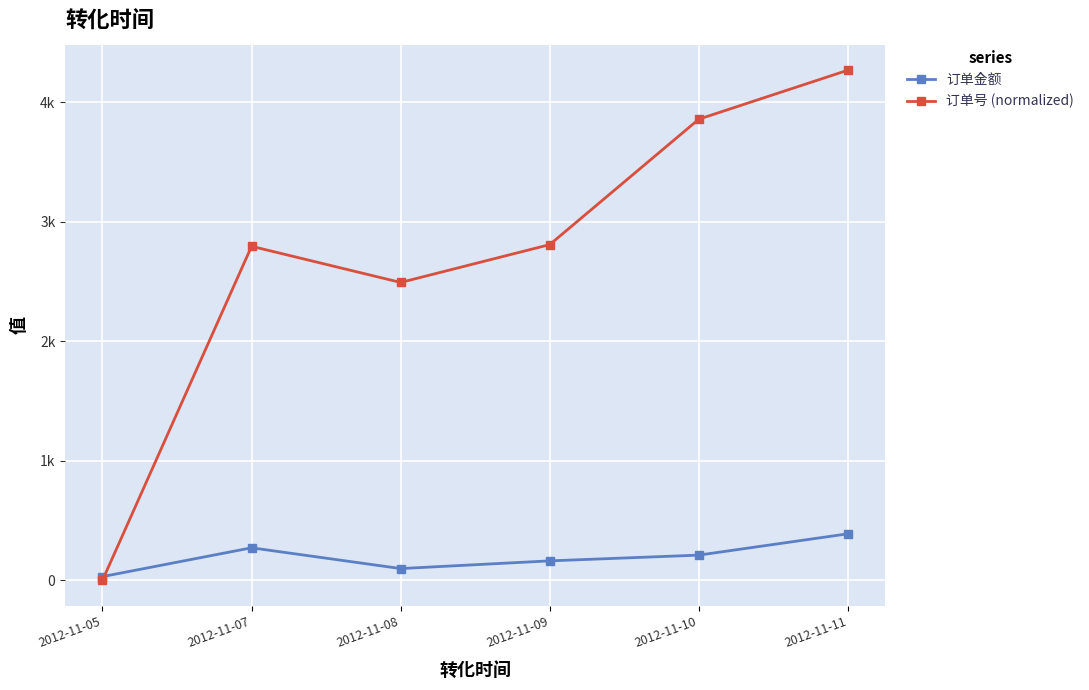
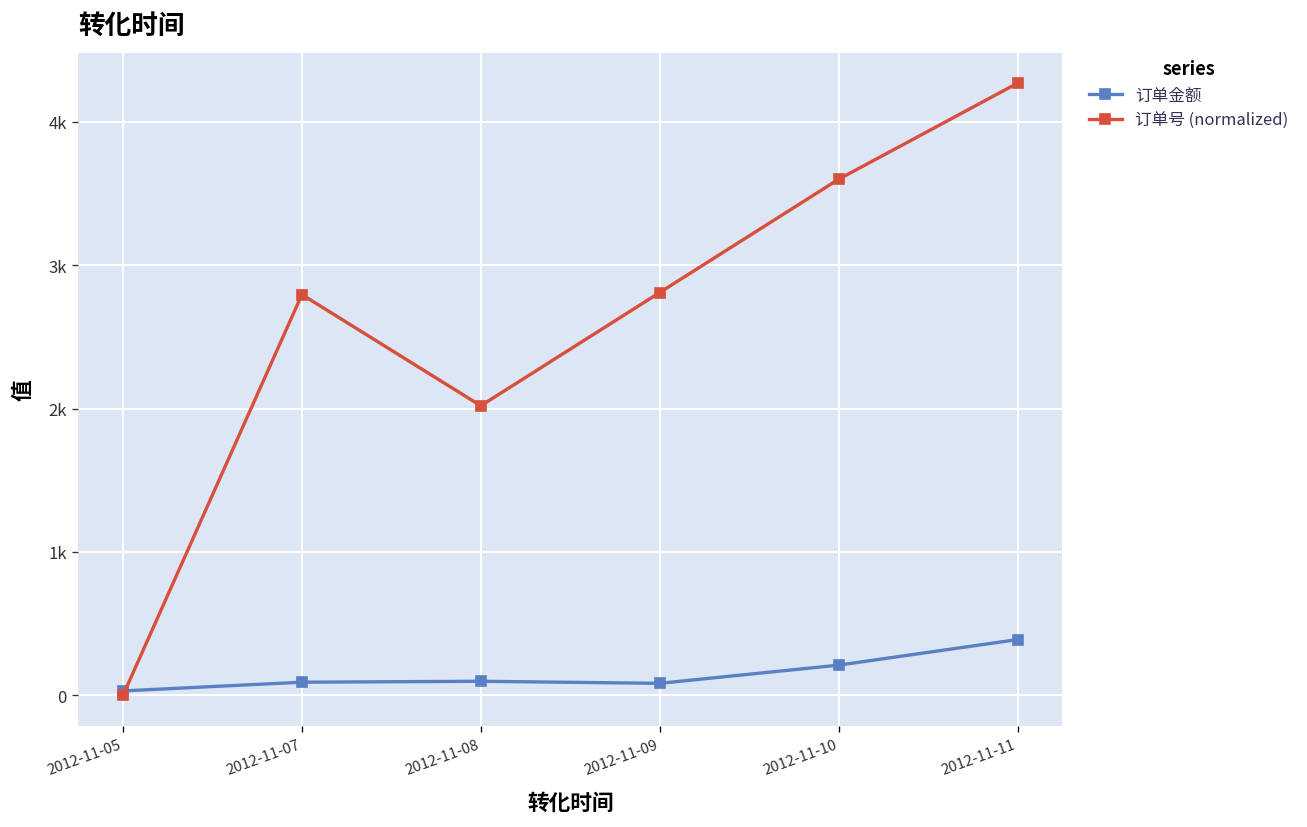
订单金额, 2012-11-07: 270 -> 90
订单号 (normalized), 2012-11-08: 2490 -> 2020
订单金额, 2012-11-09: 160 -> 80
订单号 (normalized), 2012-11-10: 3860 -> 3600
